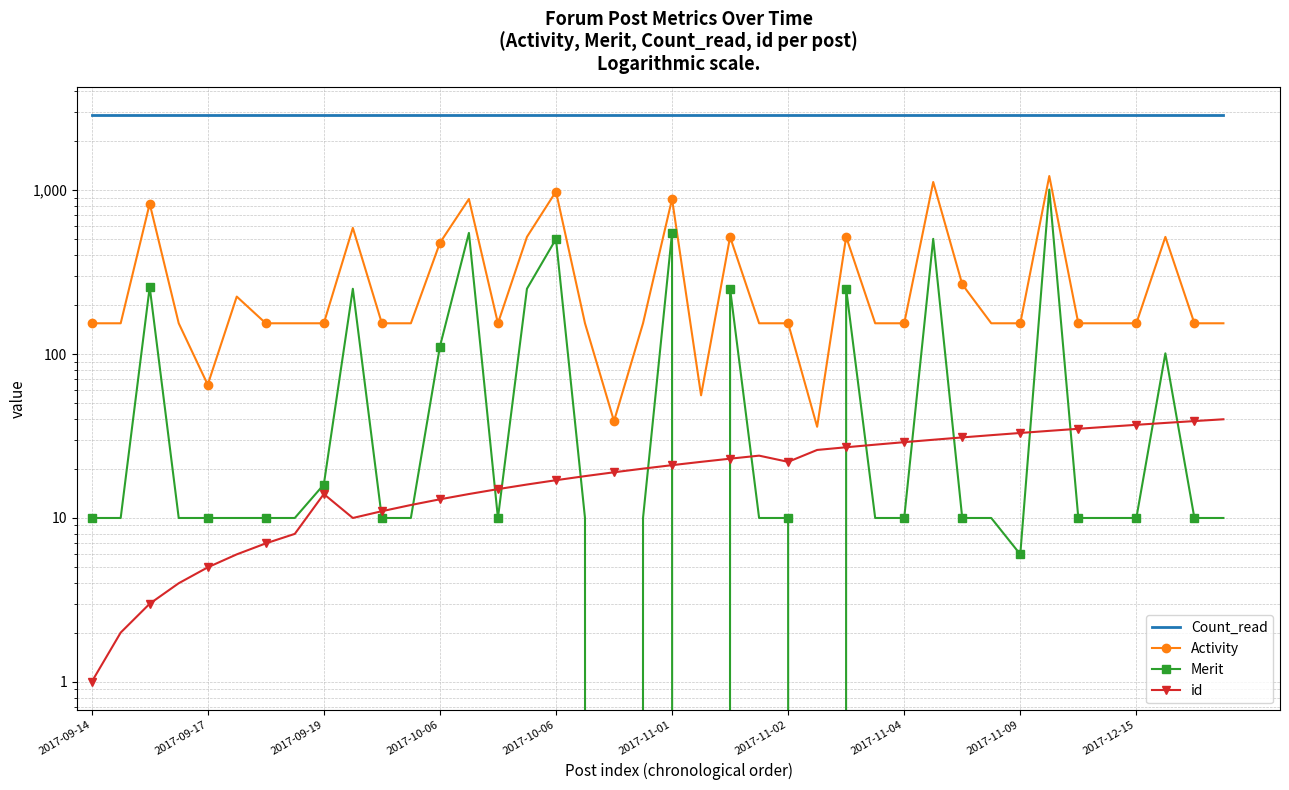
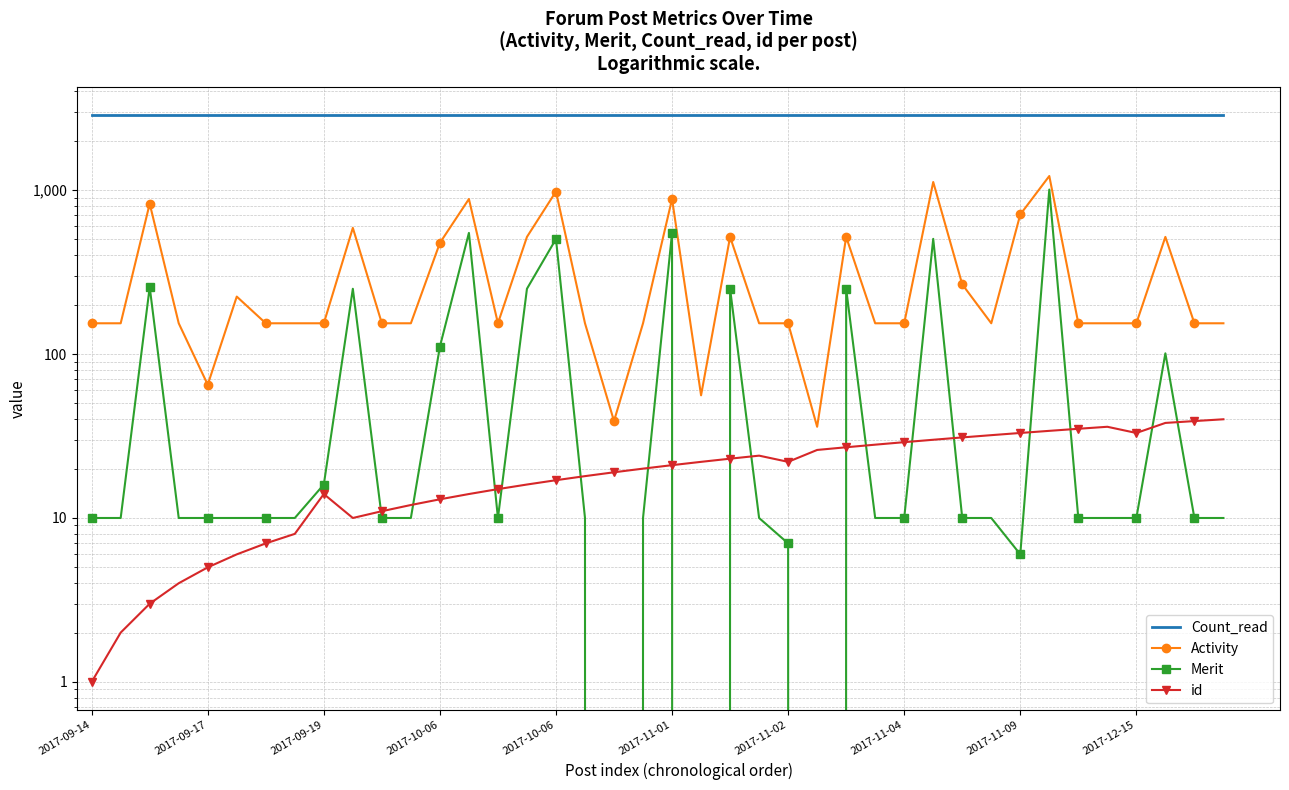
Merit, 2017-11-02: 10 -> 7
Activity, 2017-11-09: 150 -> 710
id, 2017-12-15: 37 -> 33
